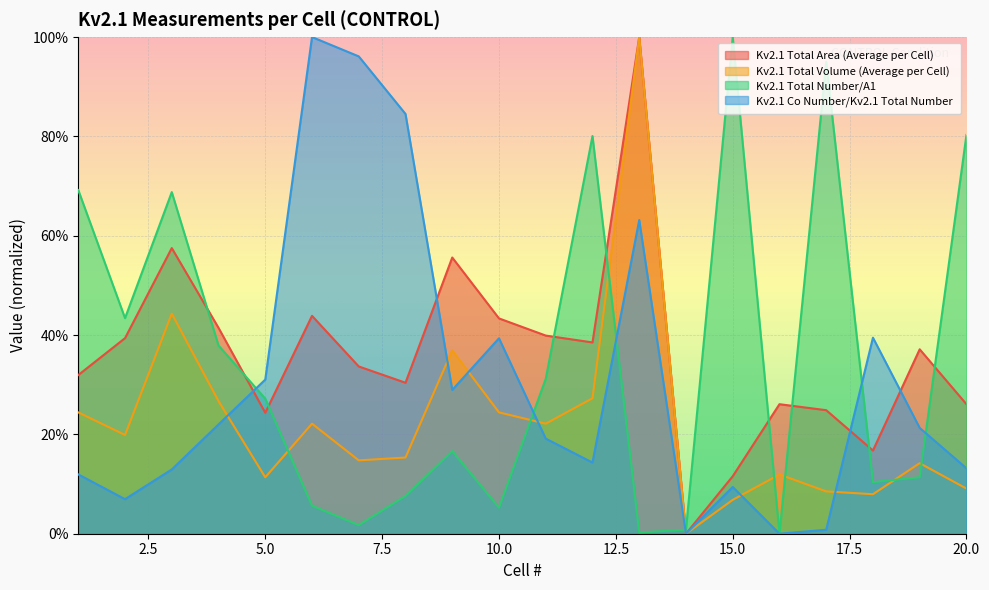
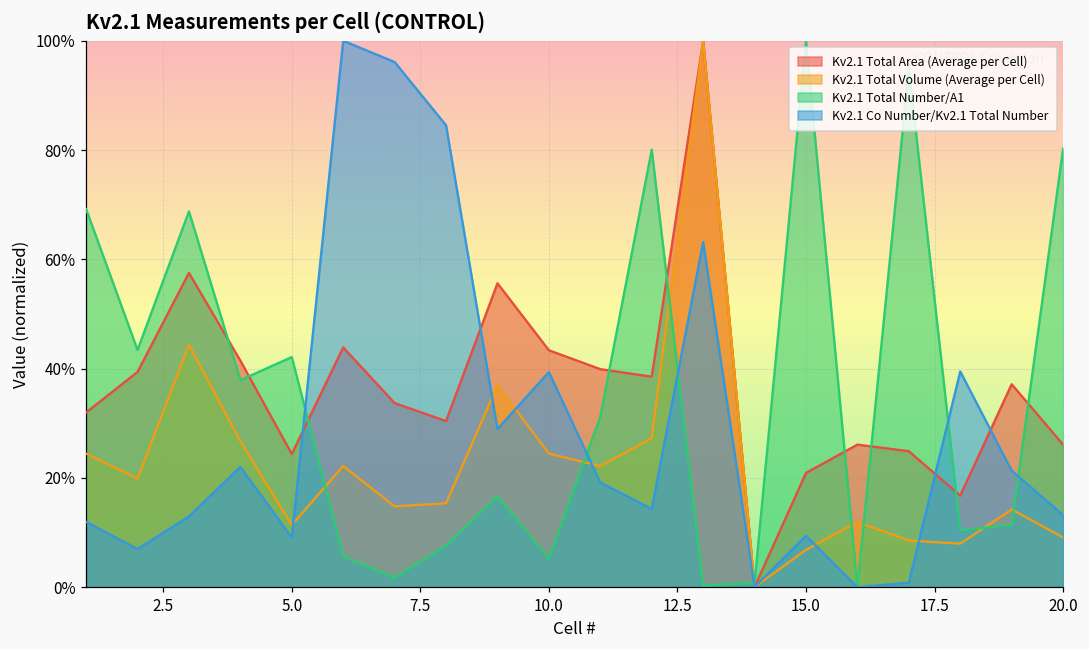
Kv2.1 Total Number/A1, 5.0: 27% -> 42%
Kv2.1 Co Number/Kv2.1 Total Number, 5.0: 31% -> 9%
Kv2.1 Total Area (Average per Cell), 15.0: 12% -> 21%
